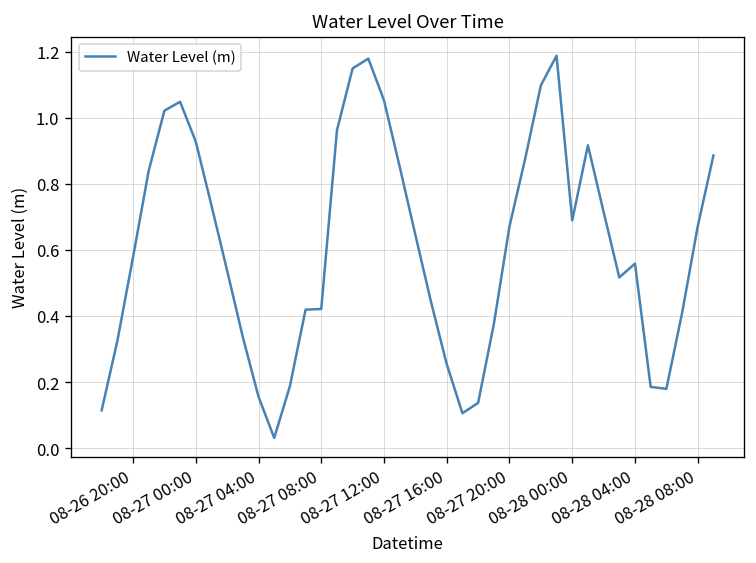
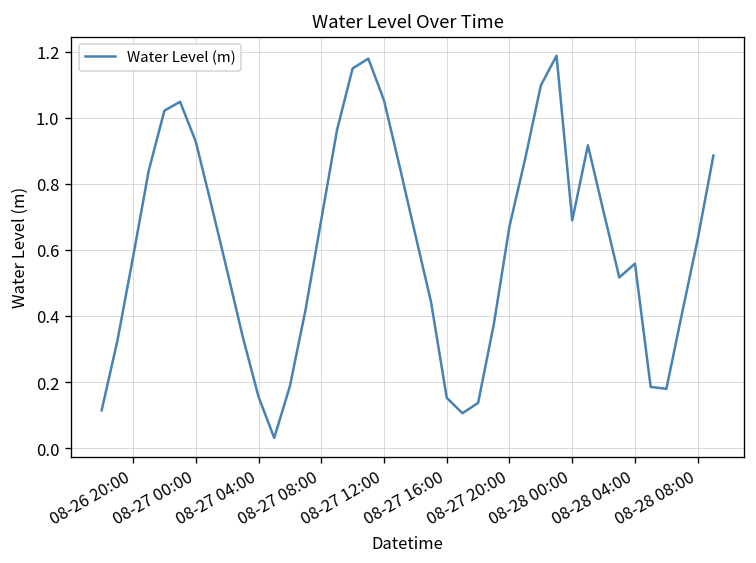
08-27 08:00: 0.42 -> 0.69
08-27 16:00: 0.25 -> 0.15
08-28 08:00: 0.67 -> 0.63
